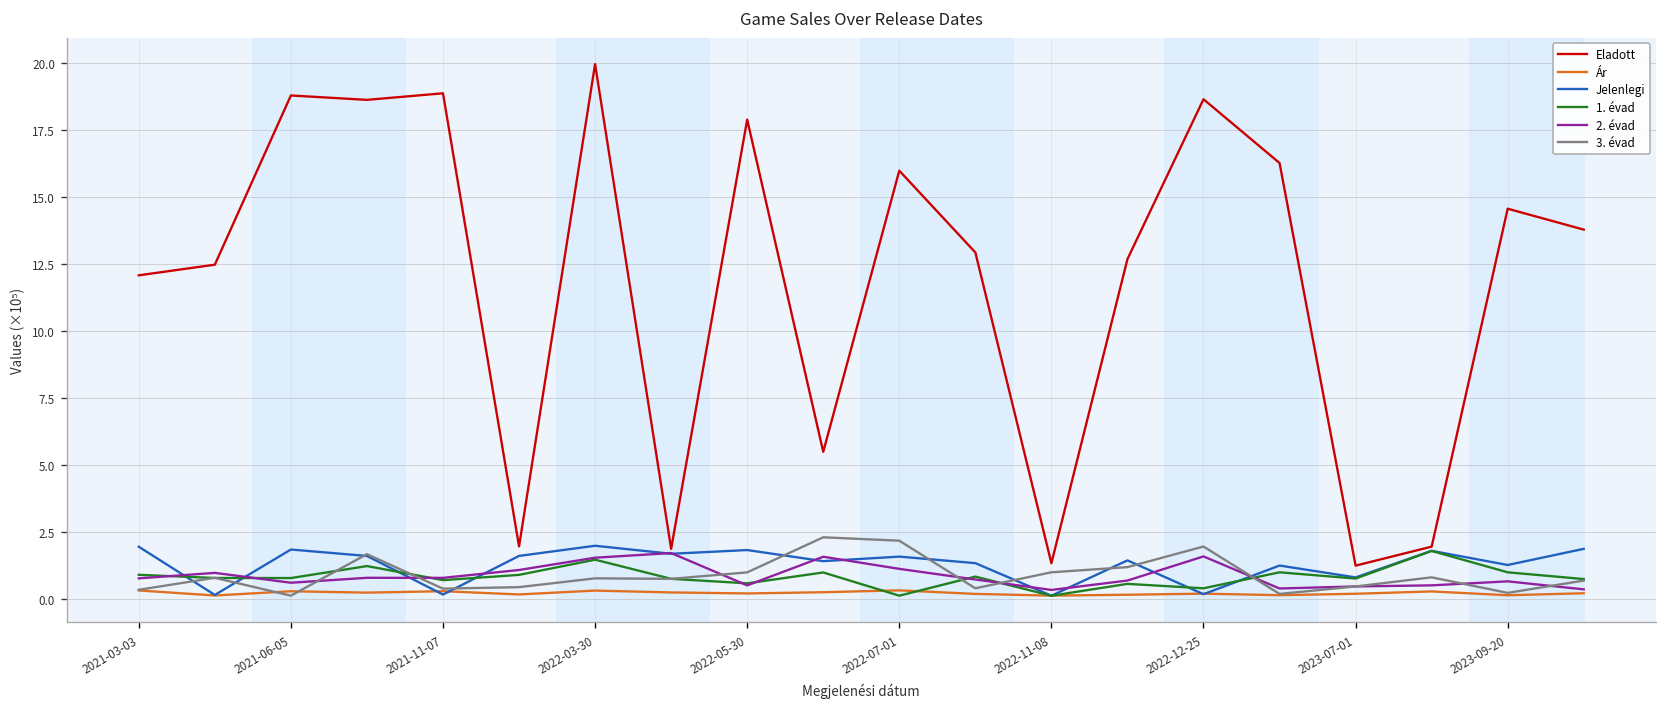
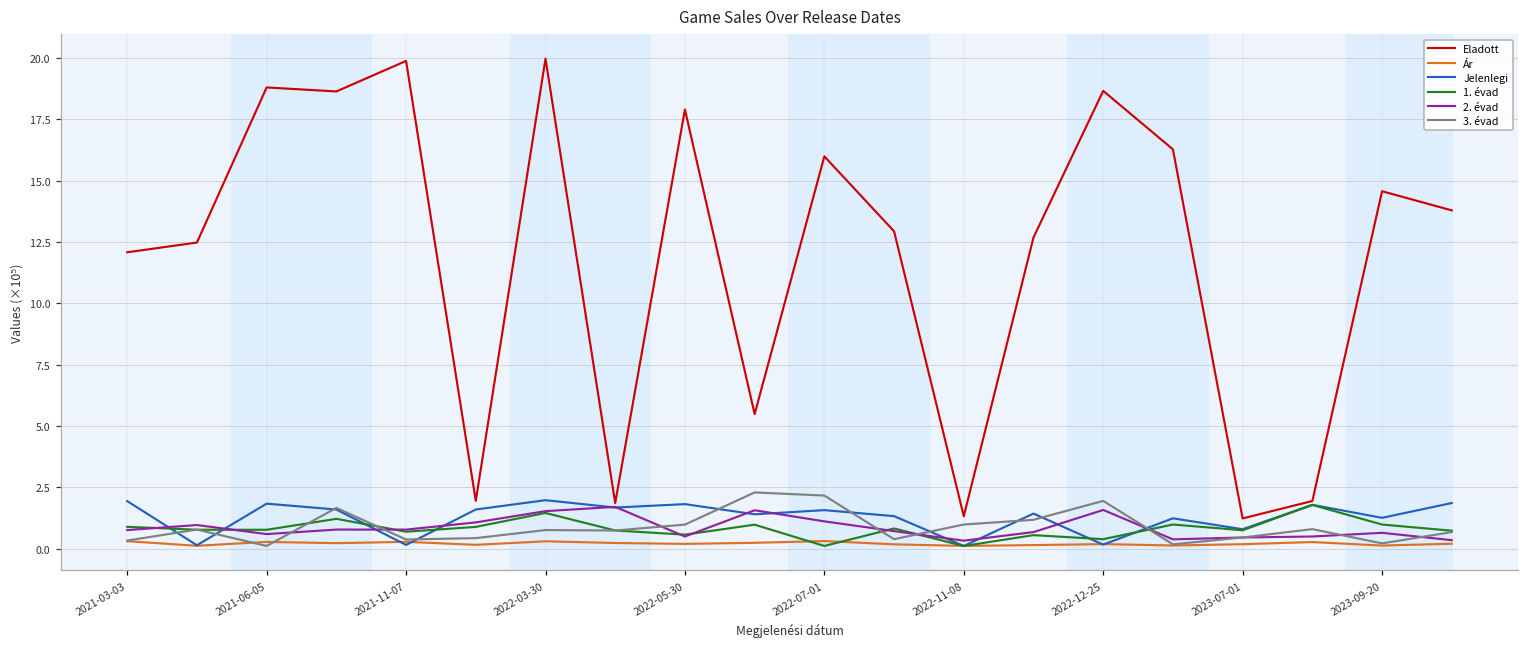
Eladott, 2021-11-07: 18.9 -> 19.9
